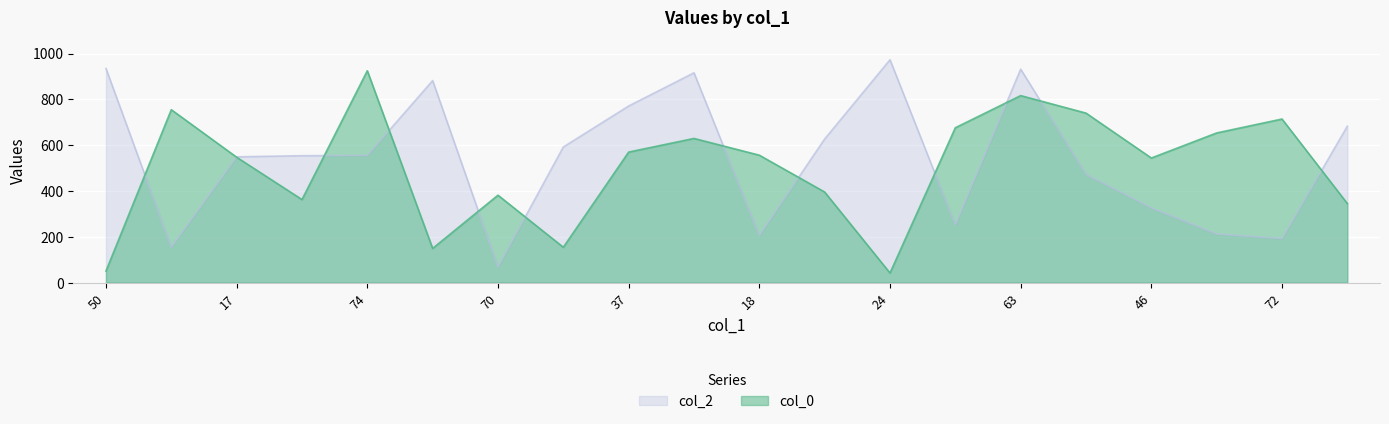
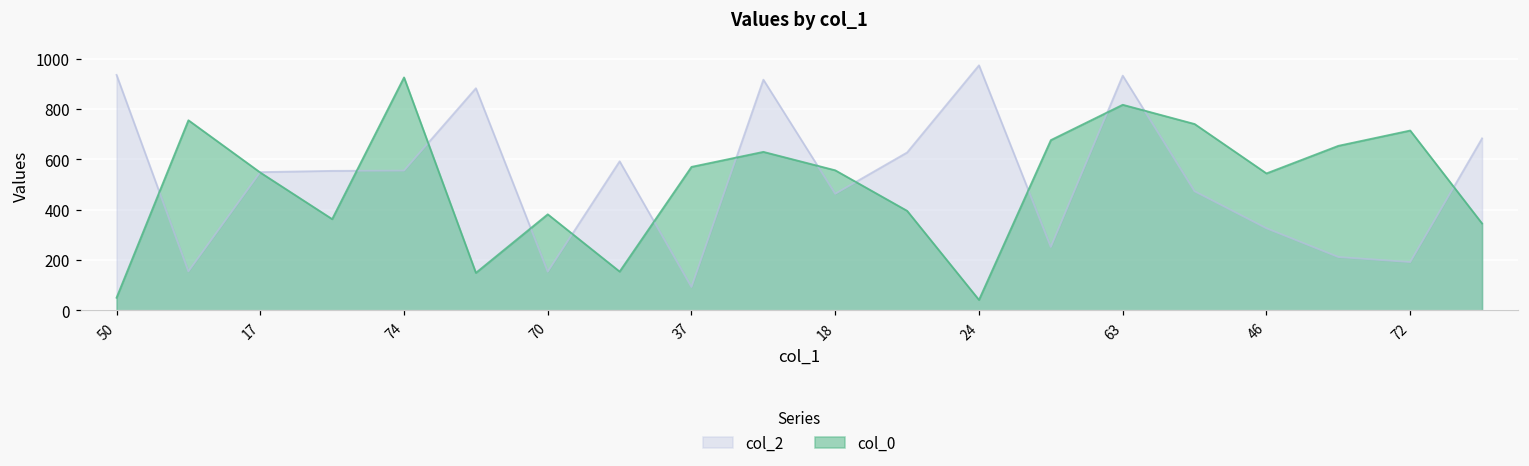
col_2, 70: 70 -> 150
col_2, 37: 770 -> 90
col_2, 18: 210 -> 460
